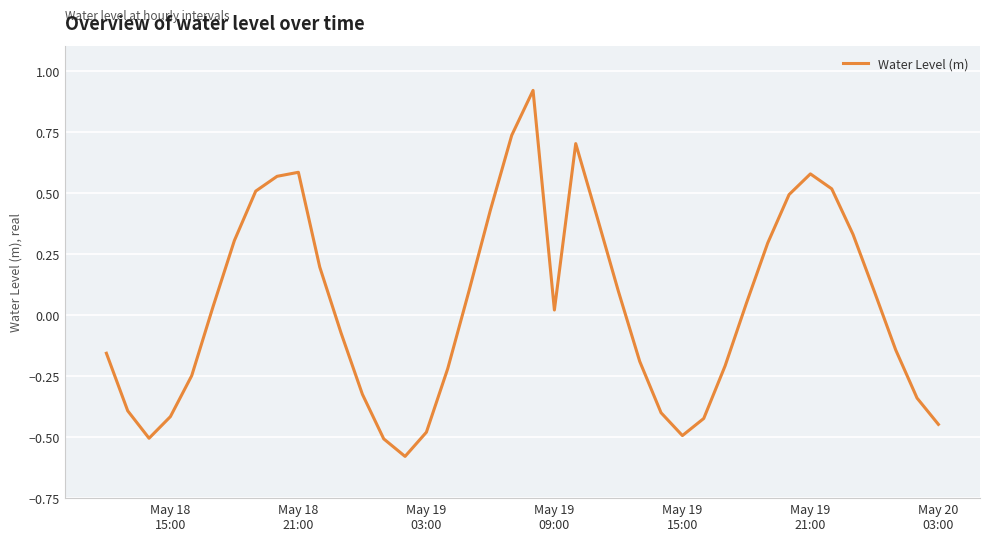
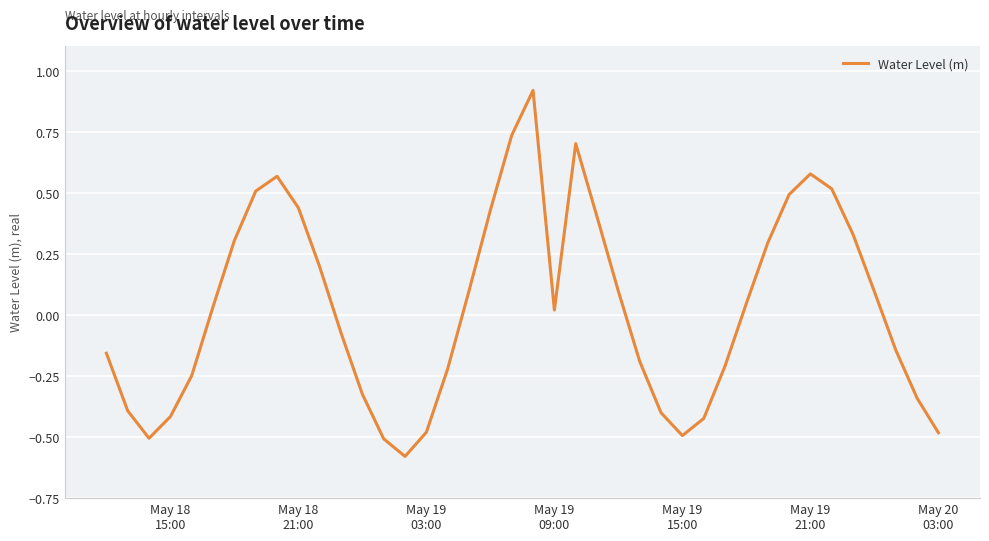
May 18 21:00: 0.58 -> 0.44
May 20 03:00: -0.45 -> -0.48
